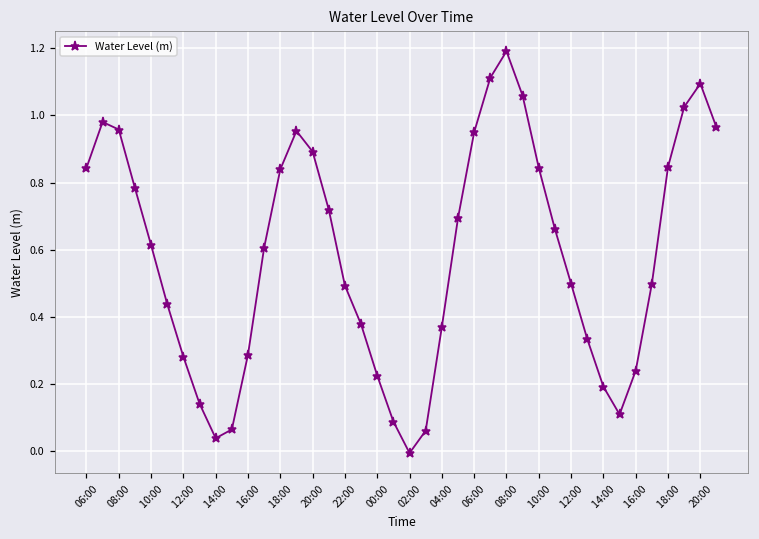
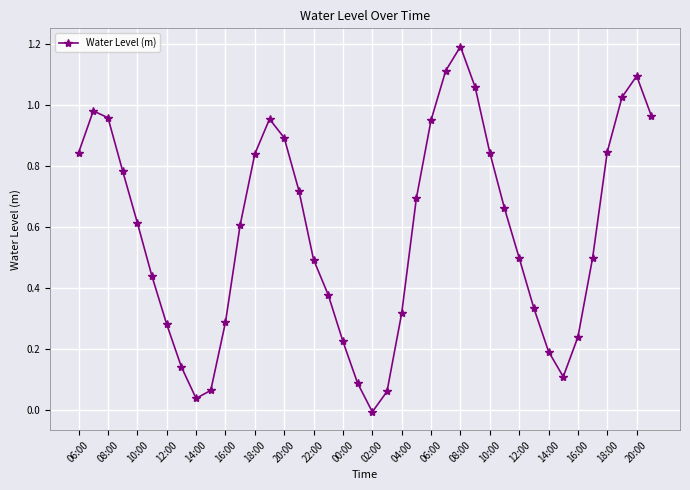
04:00: 0.37 -> 0.32
